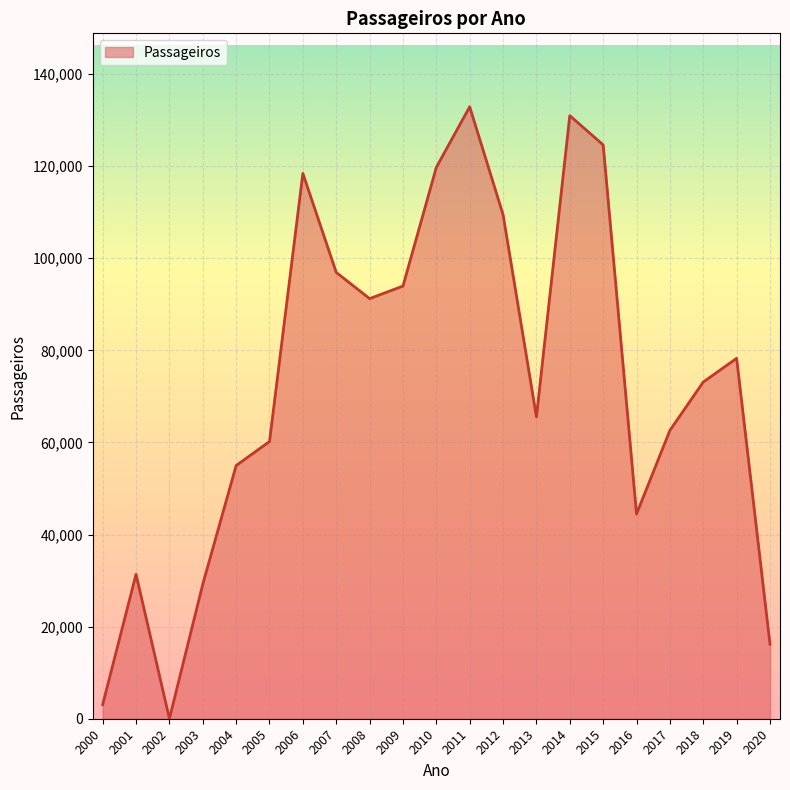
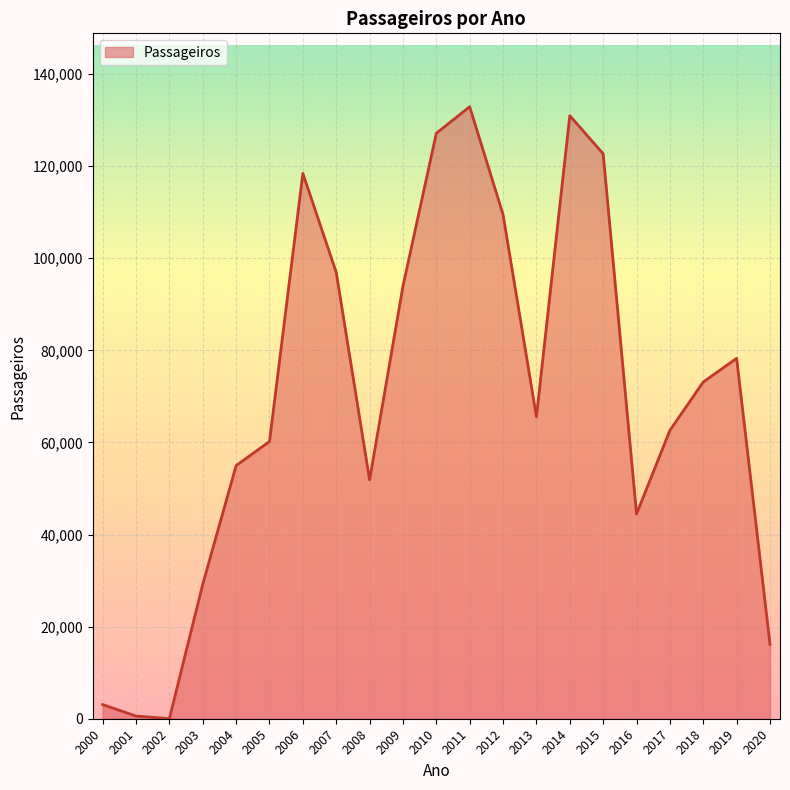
2001: 31,000 -> 1,000
2008: 91,000 -> 52,000
2010: 120,000 -> 127,000
2015: 125,000 -> 123,000
